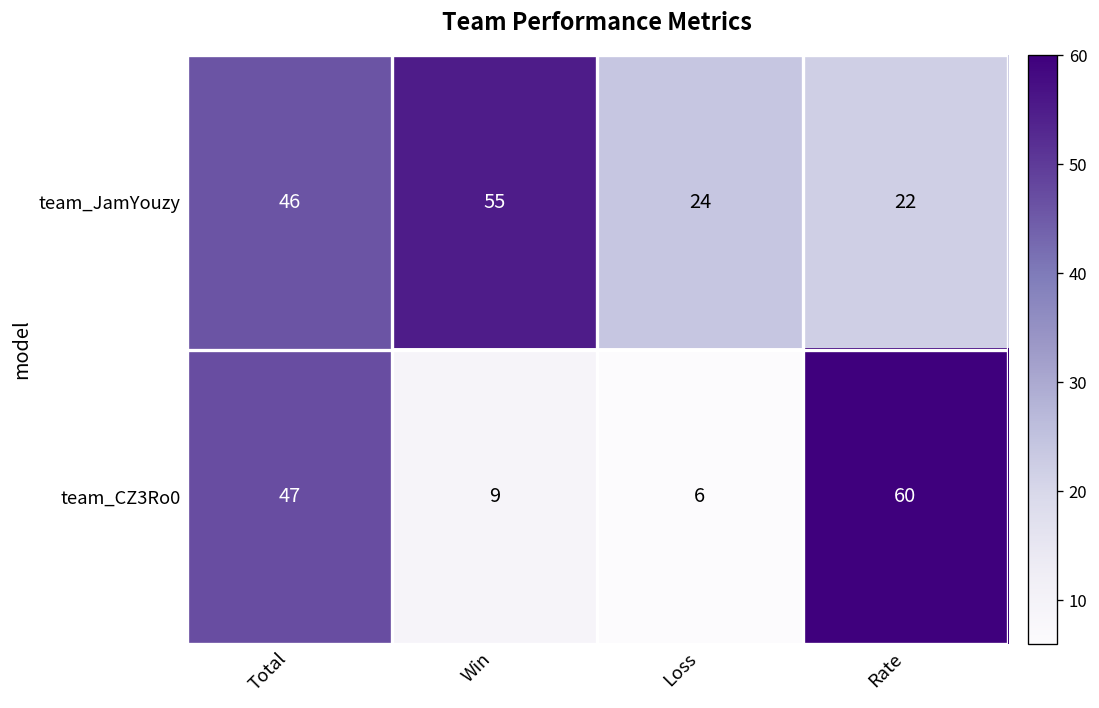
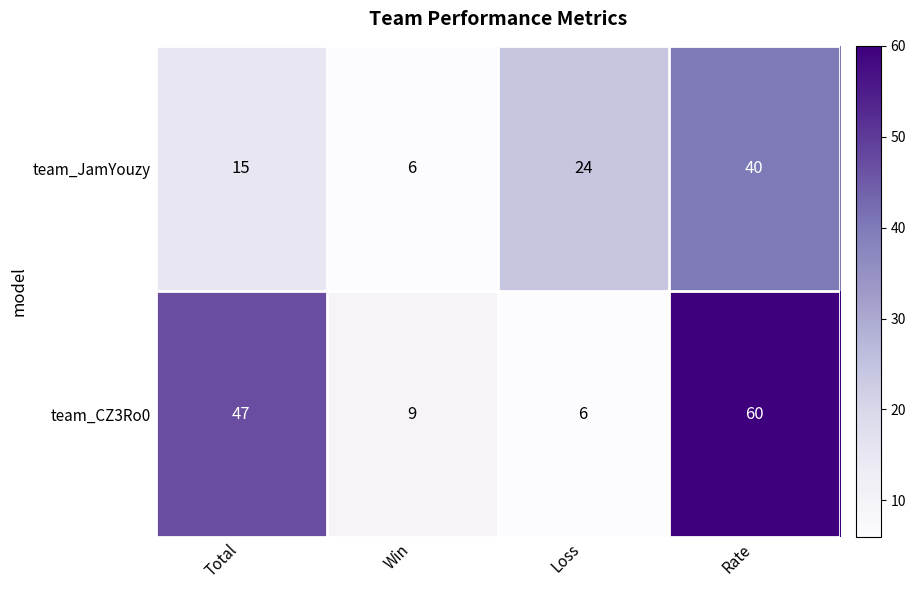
team_JamYouzy, Total: 46 -> 15
team_JamYouzy, Win: 55 -> 6
team_JamYouzy, Rate: 22 -> 40
